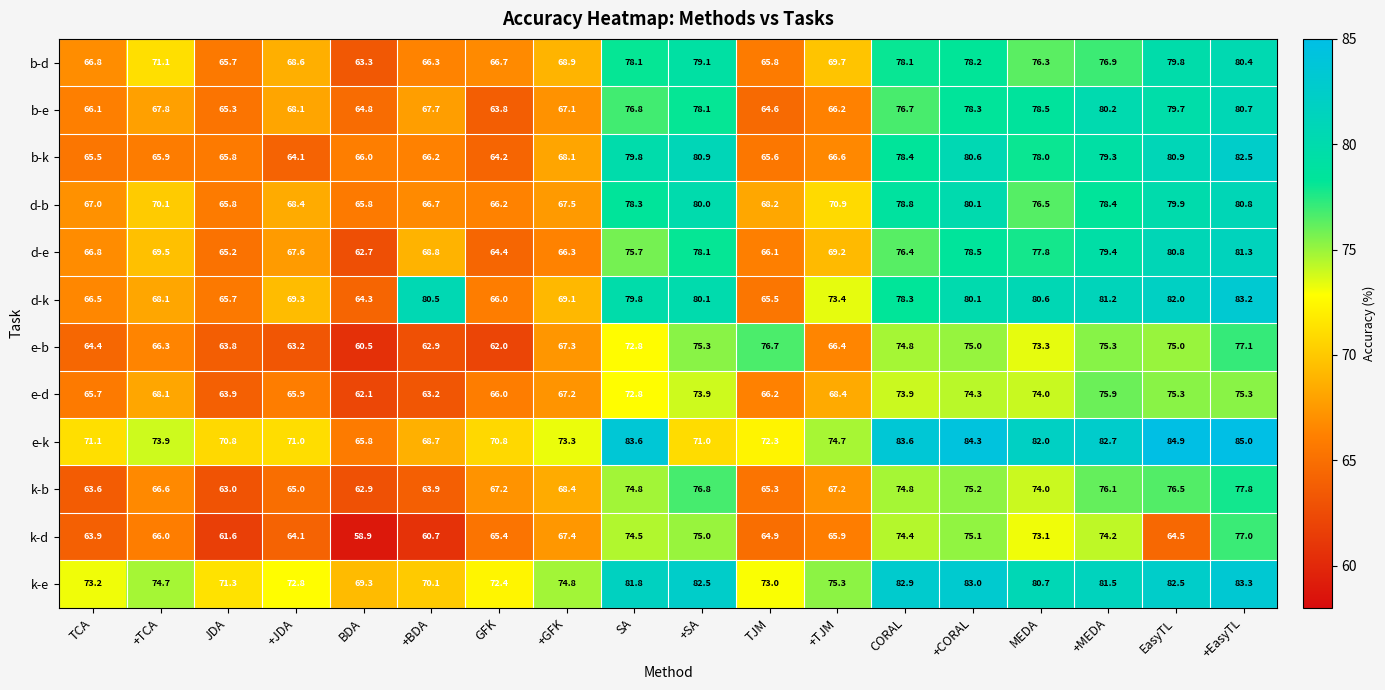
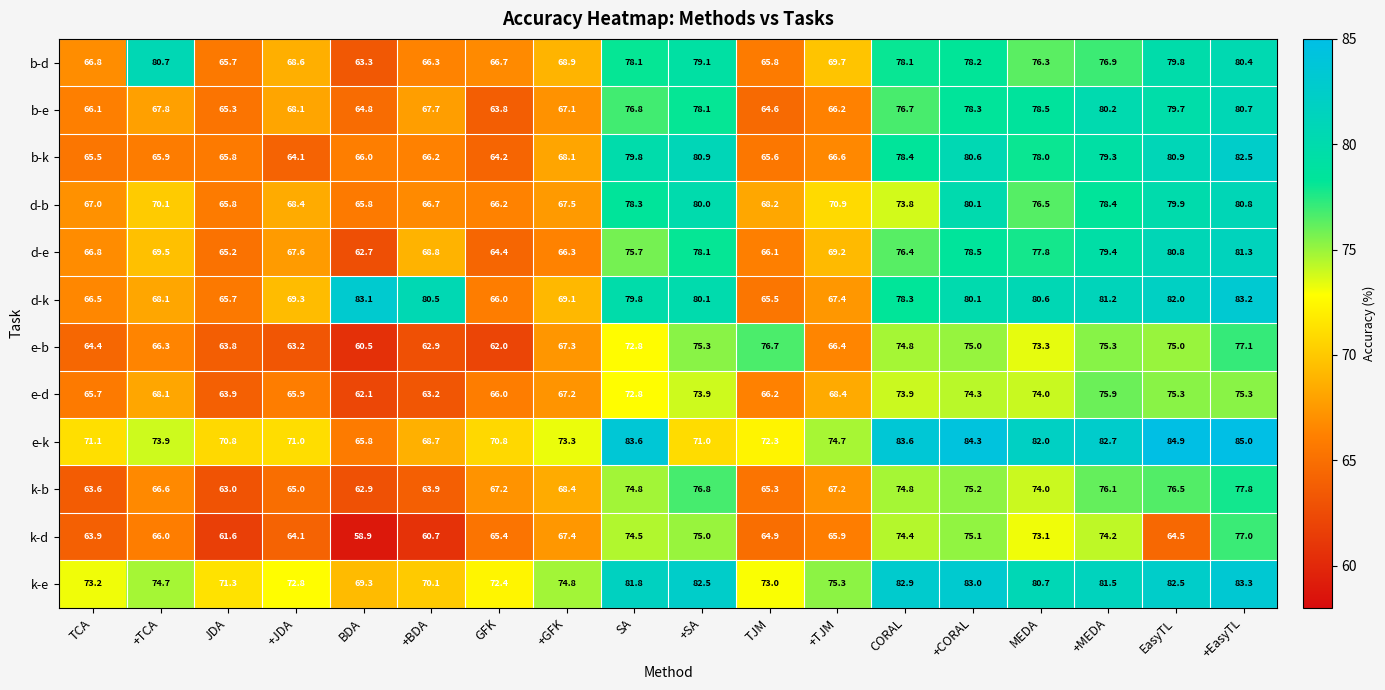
b-d, +TCA: 71.1 -> 80.7
d-b, CORAL: 78.8 -> 73.8
d-k, BDA: 64.3 -> 83.1
d-k, +TJM: 73.4 -> 67.4
